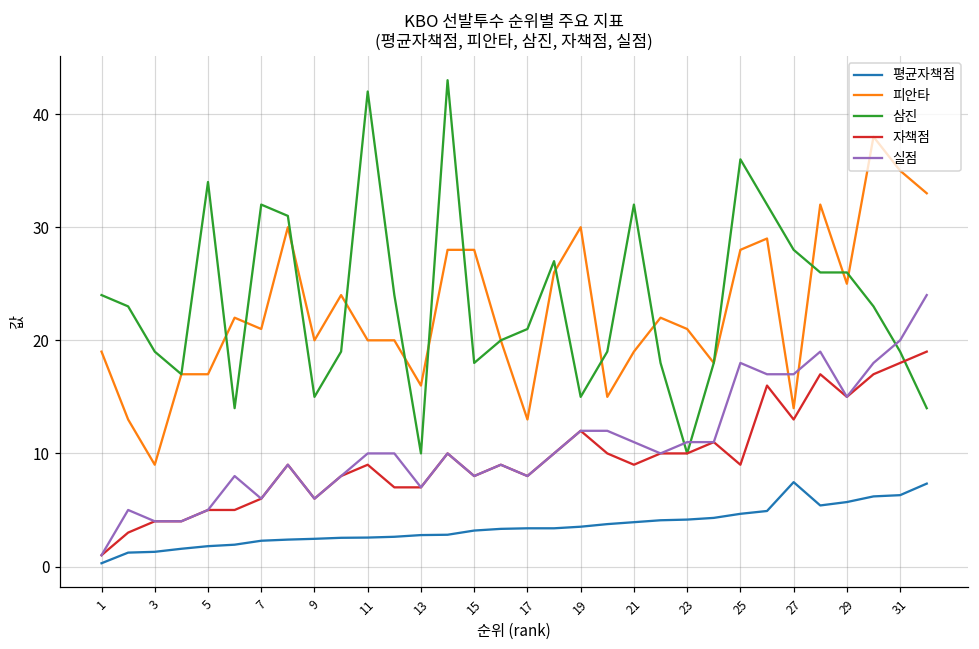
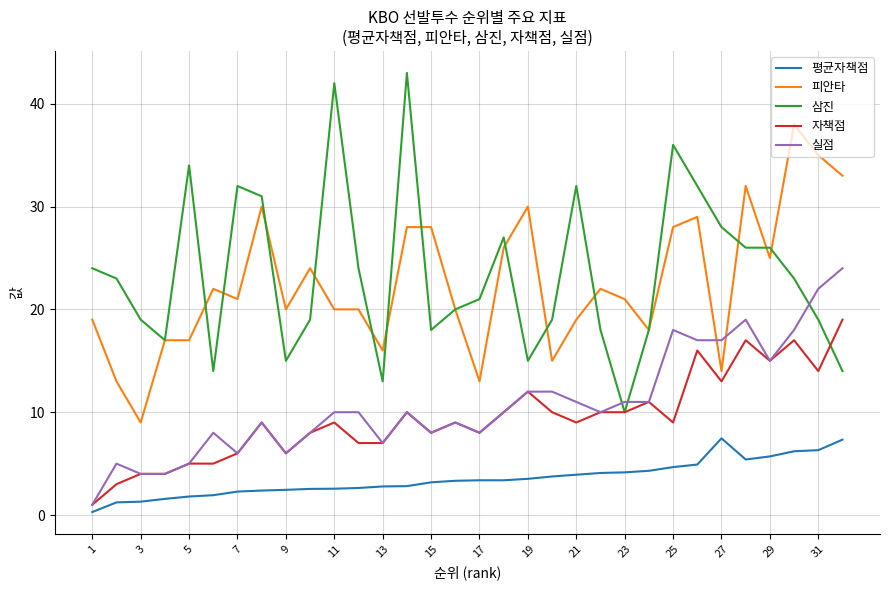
삼진, 13: 10 -> 13
자책점, 31: 18 -> 14
실점, 31: 20 -> 22
